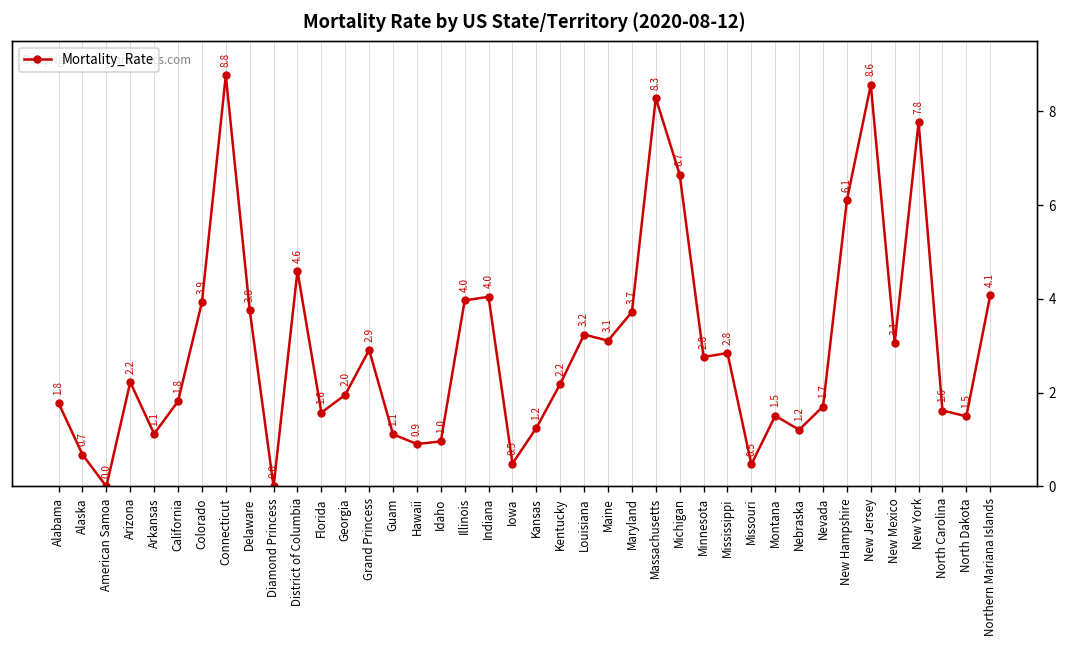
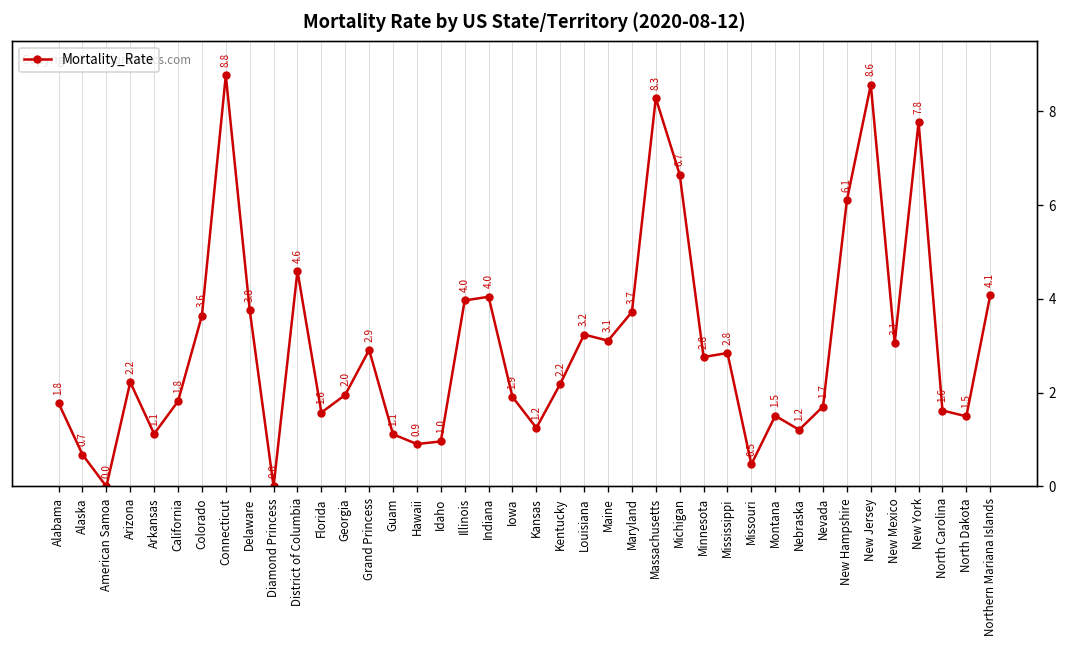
Colorado: 3.9 -> 3.6
Iowa: 0.5 -> 1.9
